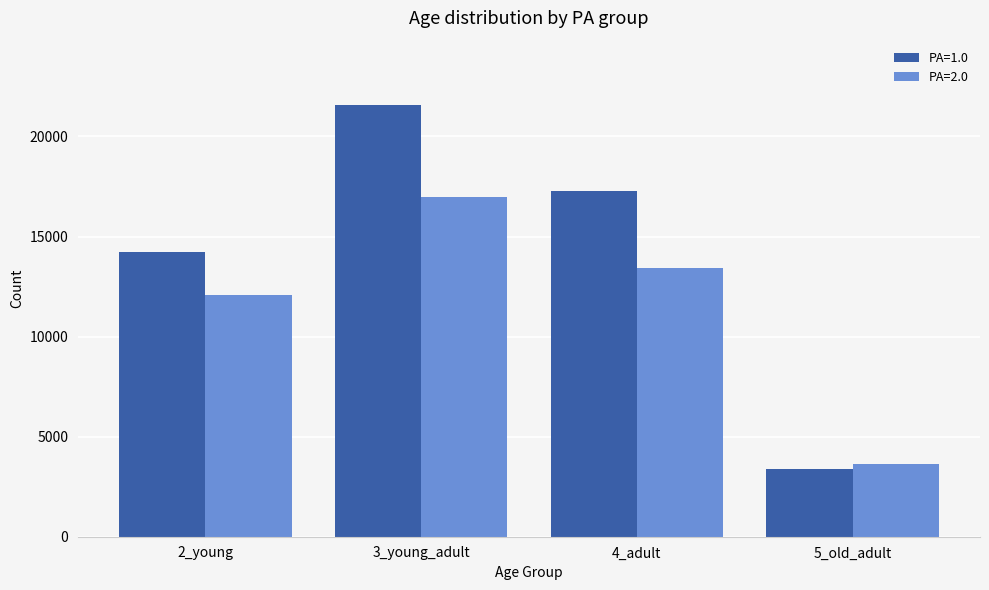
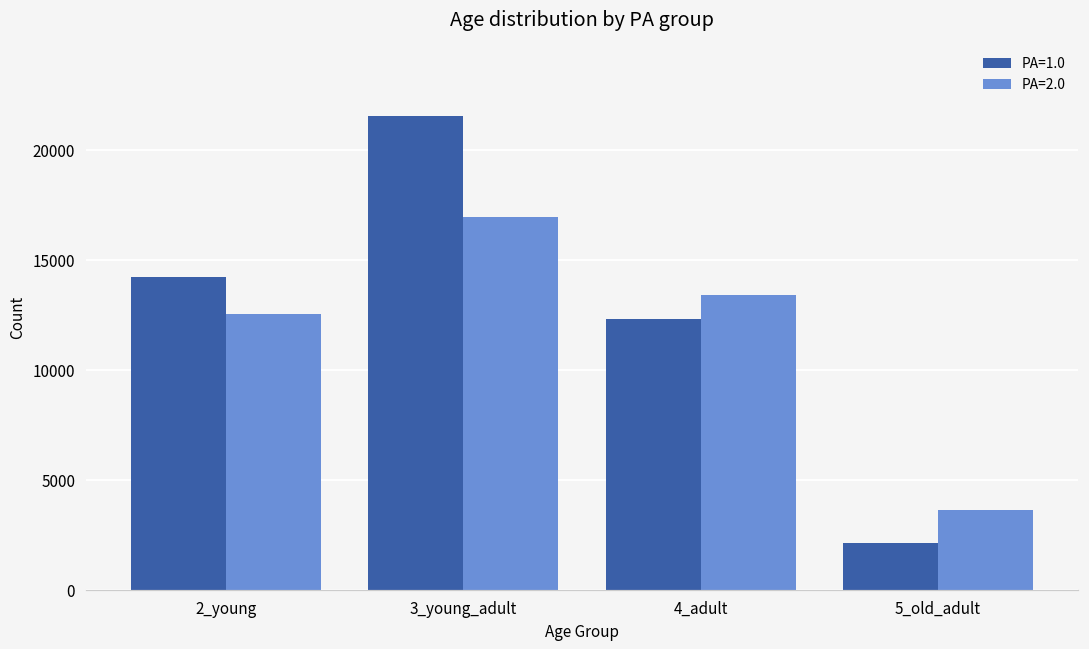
PA=2.0, 2_young: 12100 -> 12600
PA=1.0, 4_adult: 17300 -> 12300
PA=1.0, 5_old_adult: 3400 -> 2100
